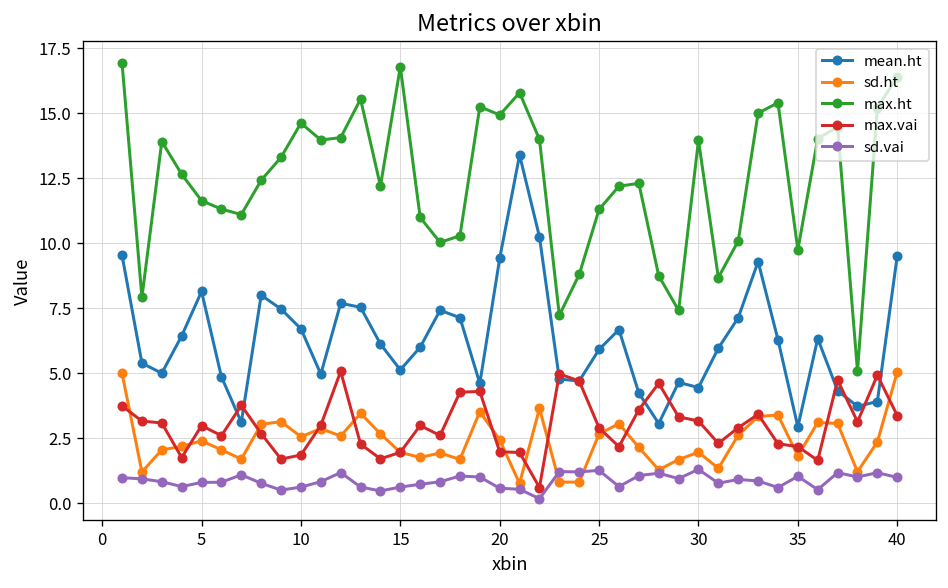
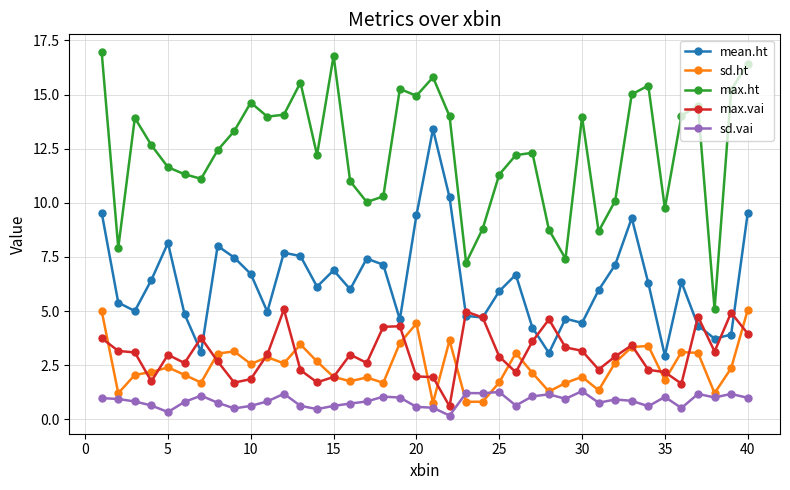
sd.vai, 5: 0.8 -> 0.3
mean.ht, 15: 5.1 -> 6.9
sd.ht, 20: 2.4 -> 4.4
sd.ht, 25: 2.7 -> 1.7
max.vai, 40: 3.4 -> 4.0
